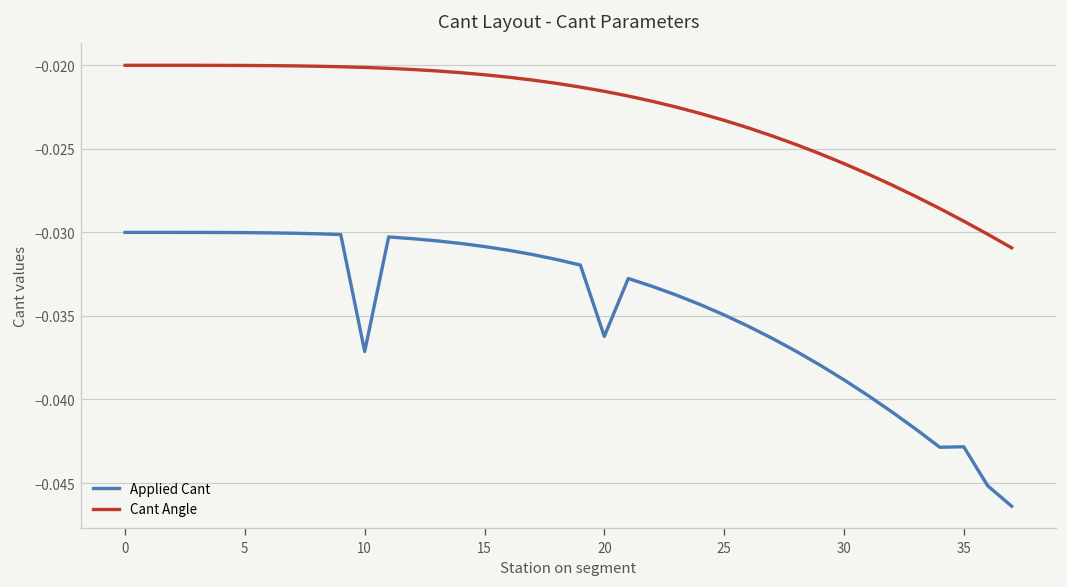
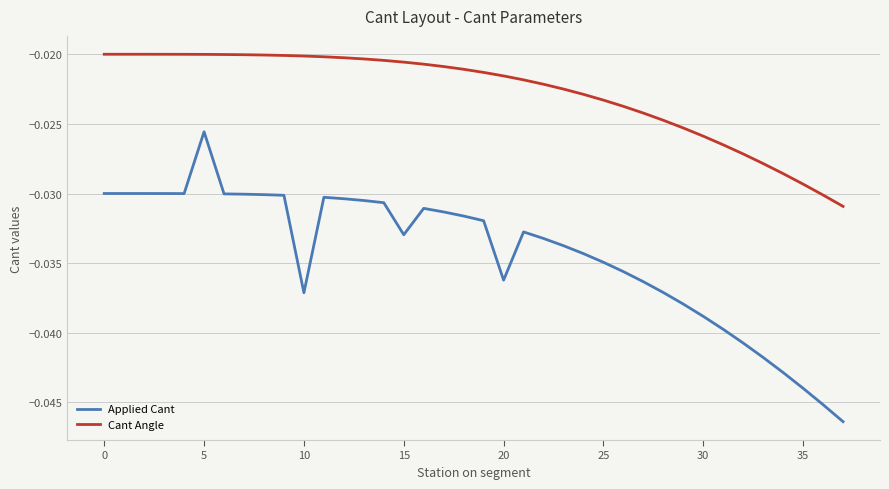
Applied Cant, 5: -0.0300 -> -0.0256
Applied Cant, 15: -0.0308 -> -0.0330
Applied Cant, 35: -0.0428 -> -0.0440
